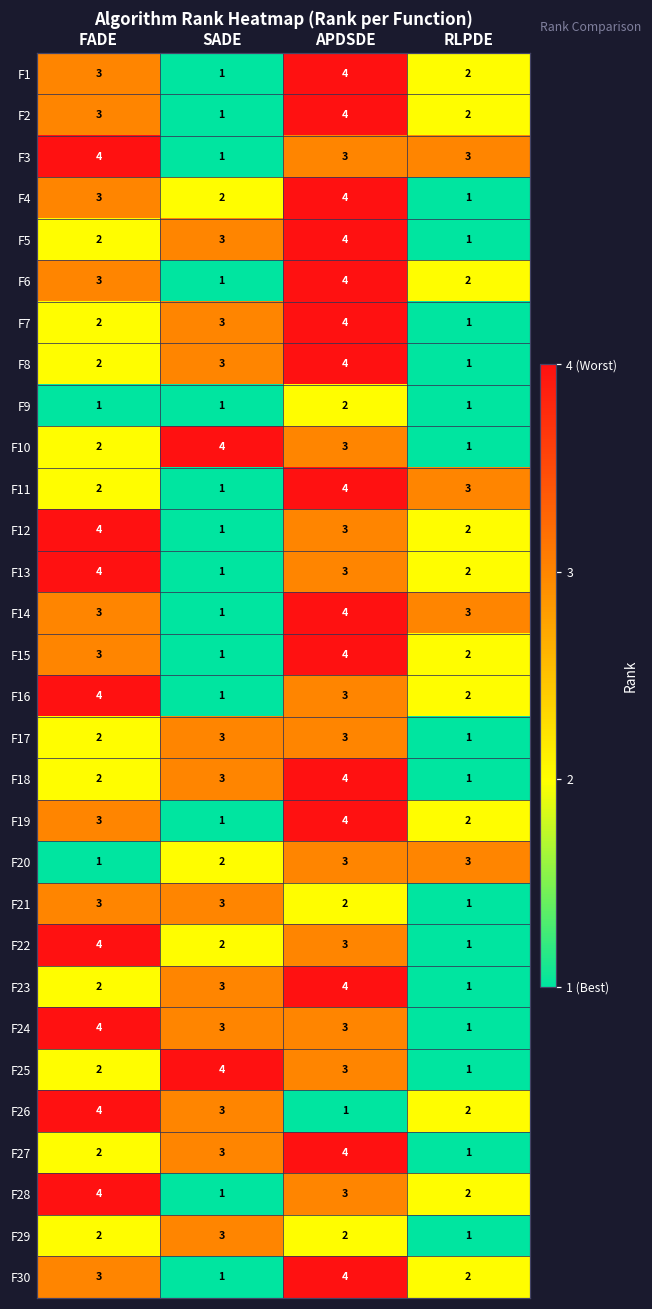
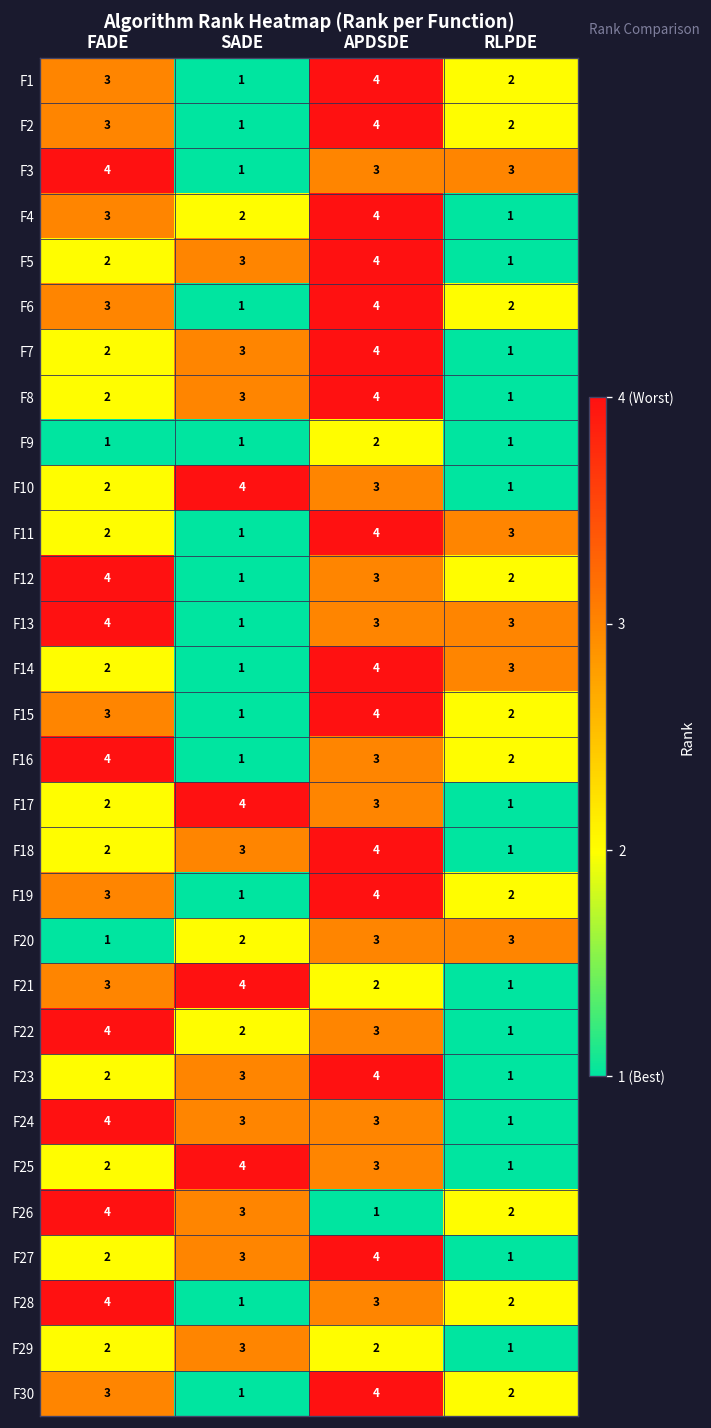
F13, RLPDE: 2 -> 3
F14, FADE: 3 -> 2
F17, SADE: 3 -> 4
F21, SADE: 3 -> 4
